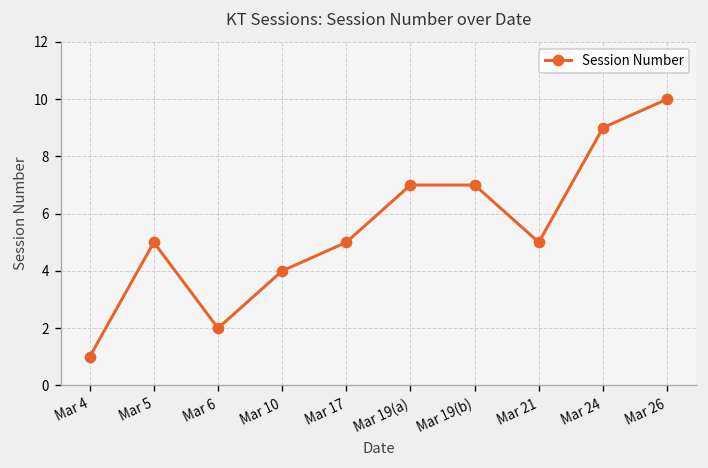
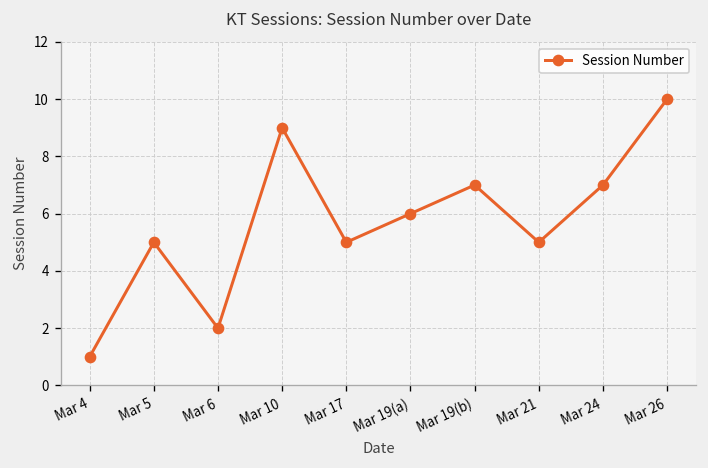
Mar 10: 4 -> 9
Mar 19(a): 7 -> 6
Mar 24: 9 -> 7
